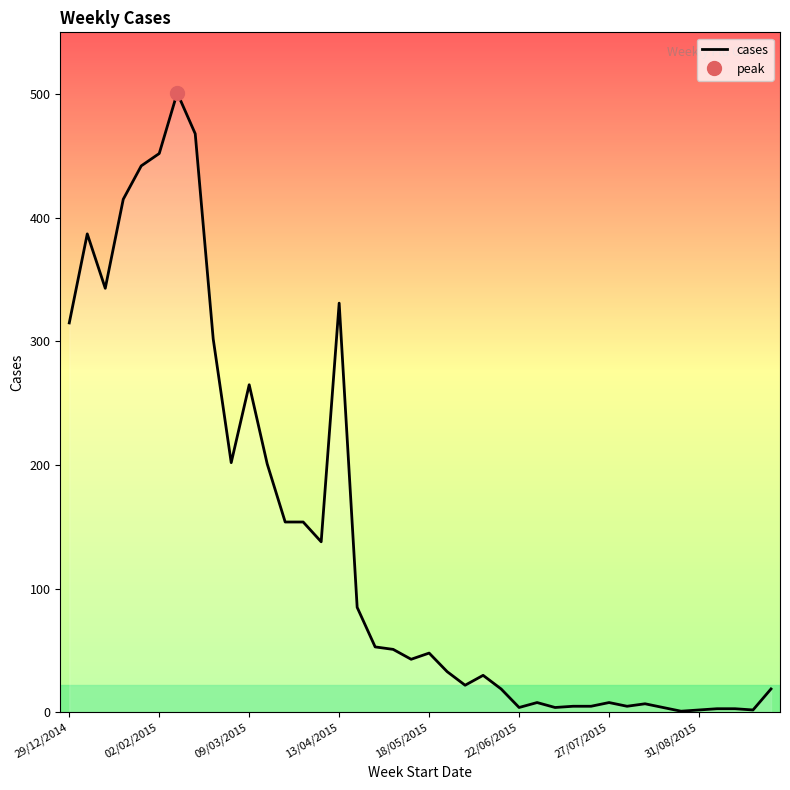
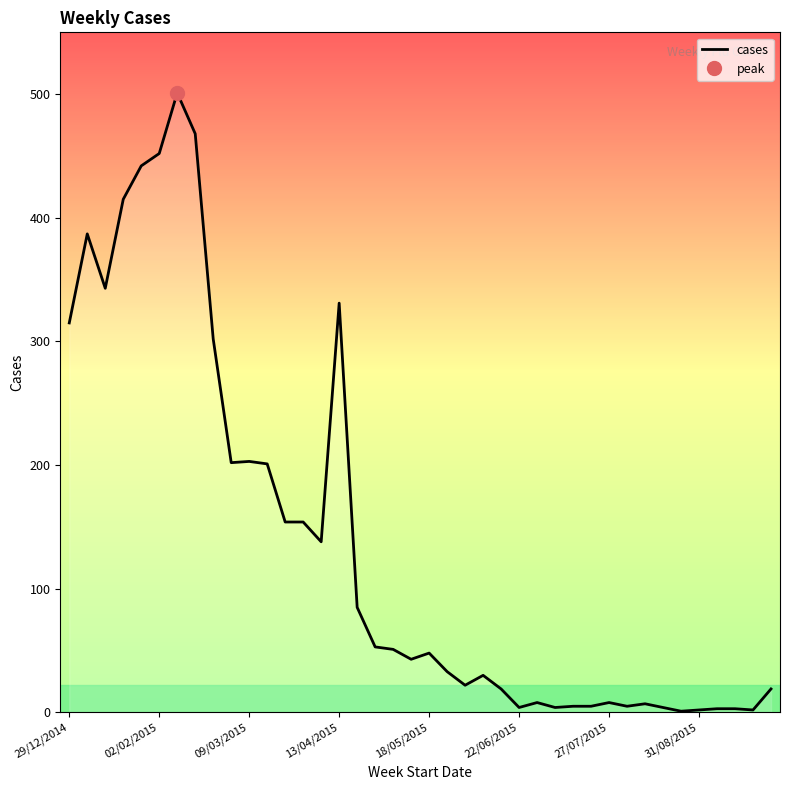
cases, 09/03/2015: 265 -> 203
